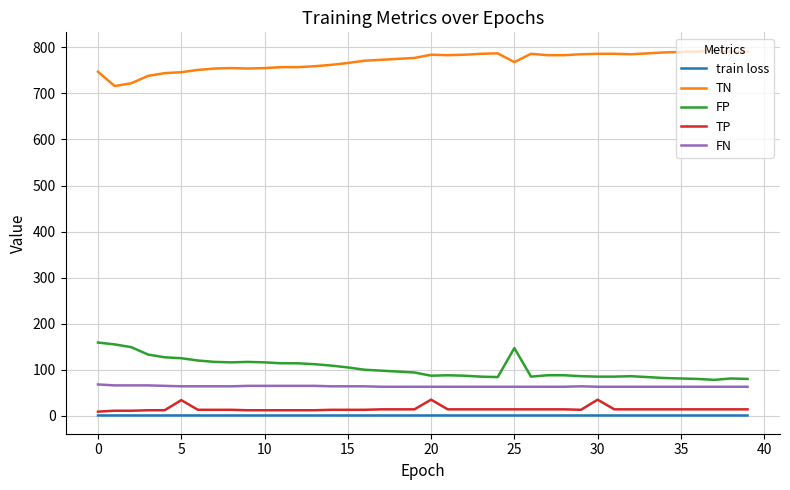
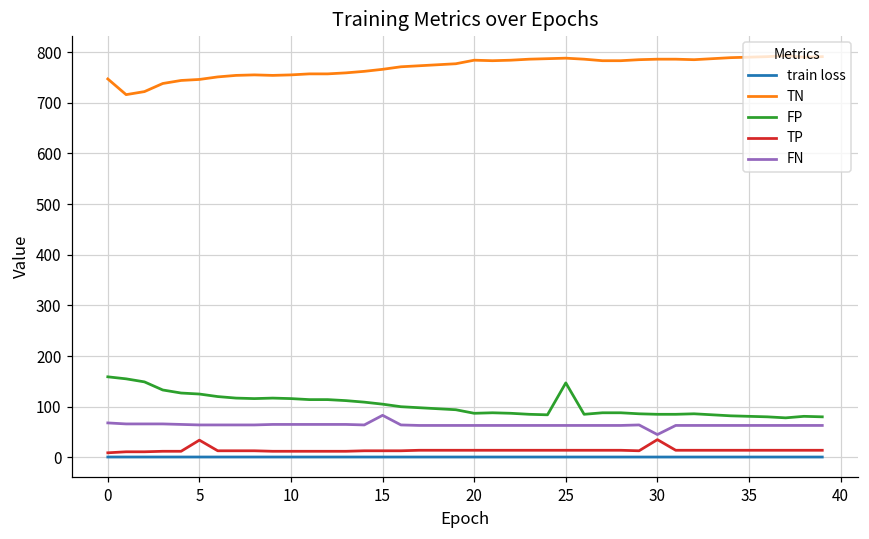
FN, 15: 60 -> 80
TP, 20: 40 -> 10
TN, 25: 770 -> 790
FN, 30: 60 -> 50
